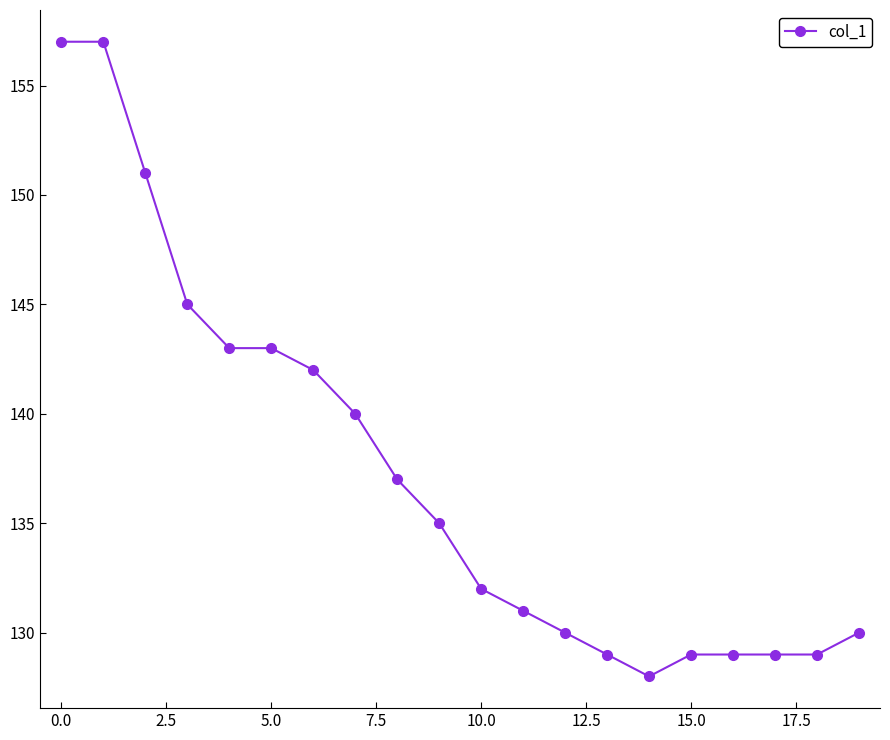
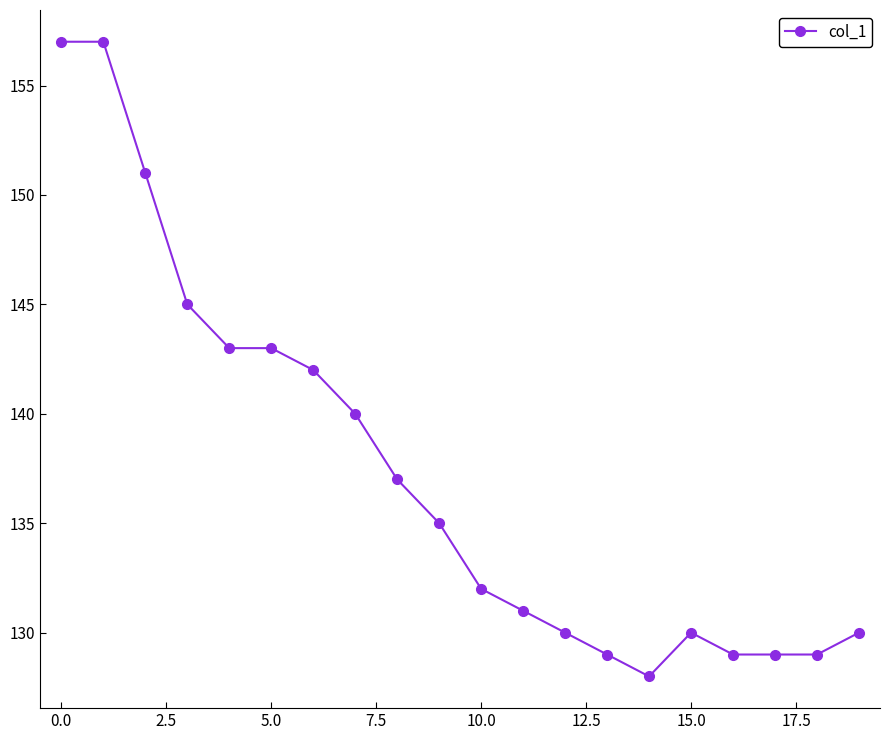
15.0: 129 -> 130
